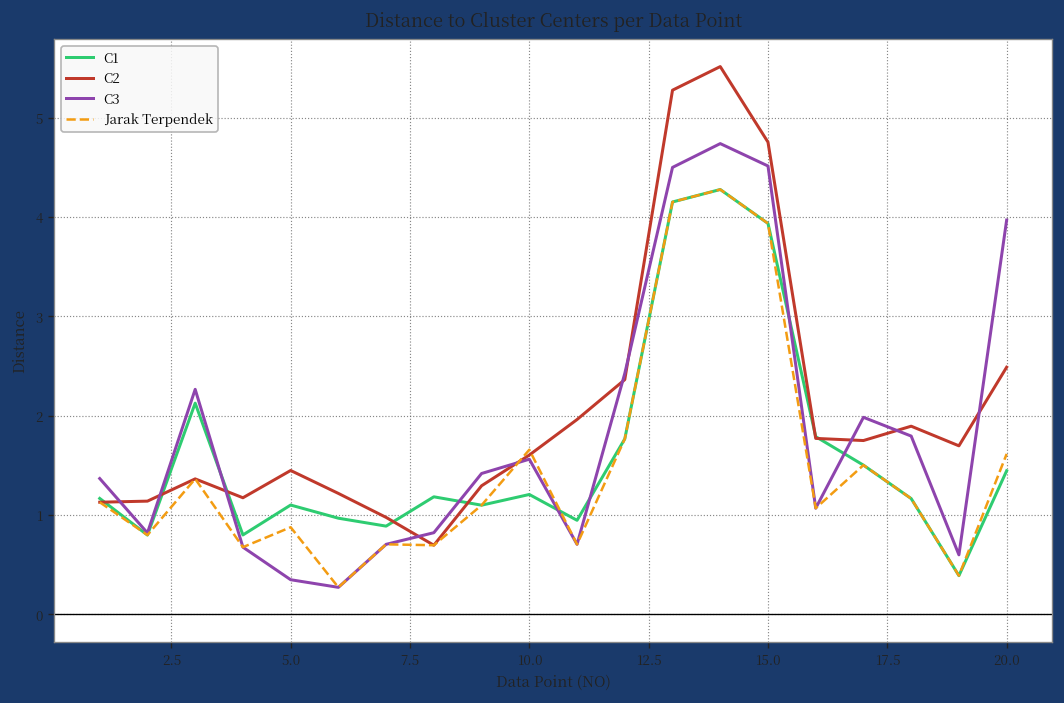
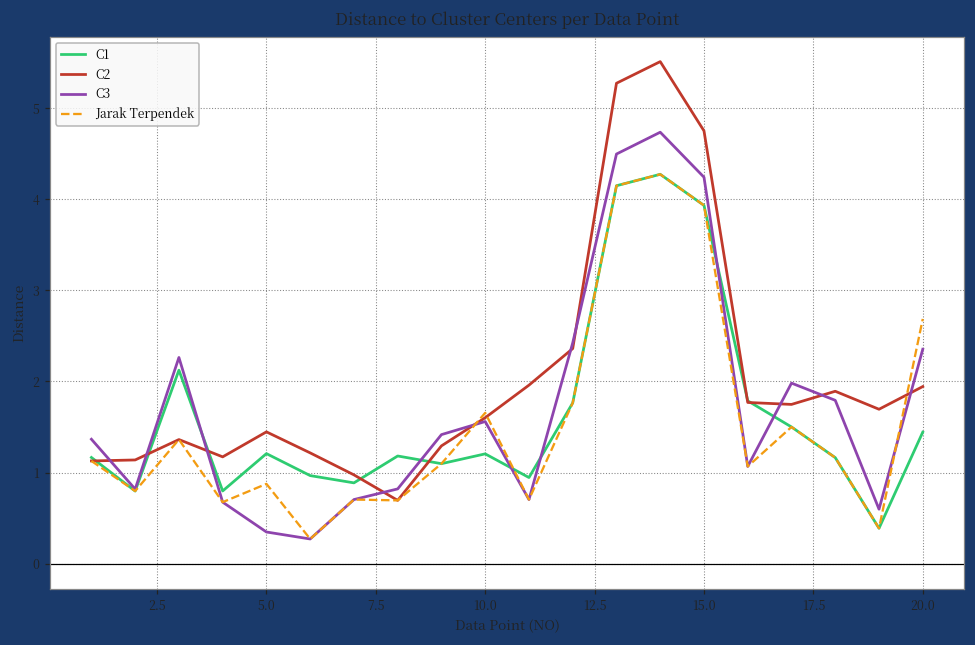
C1, 5.0: 1.1 -> 1.2
C3, 15.0: 4.5 -> 4.2
C2, 20.0: 2.5 -> 1.9
C3, 20.0: 4.0 -> 2.4
Jarak Terpendek, 20.0: 1.6 -> 2.7
